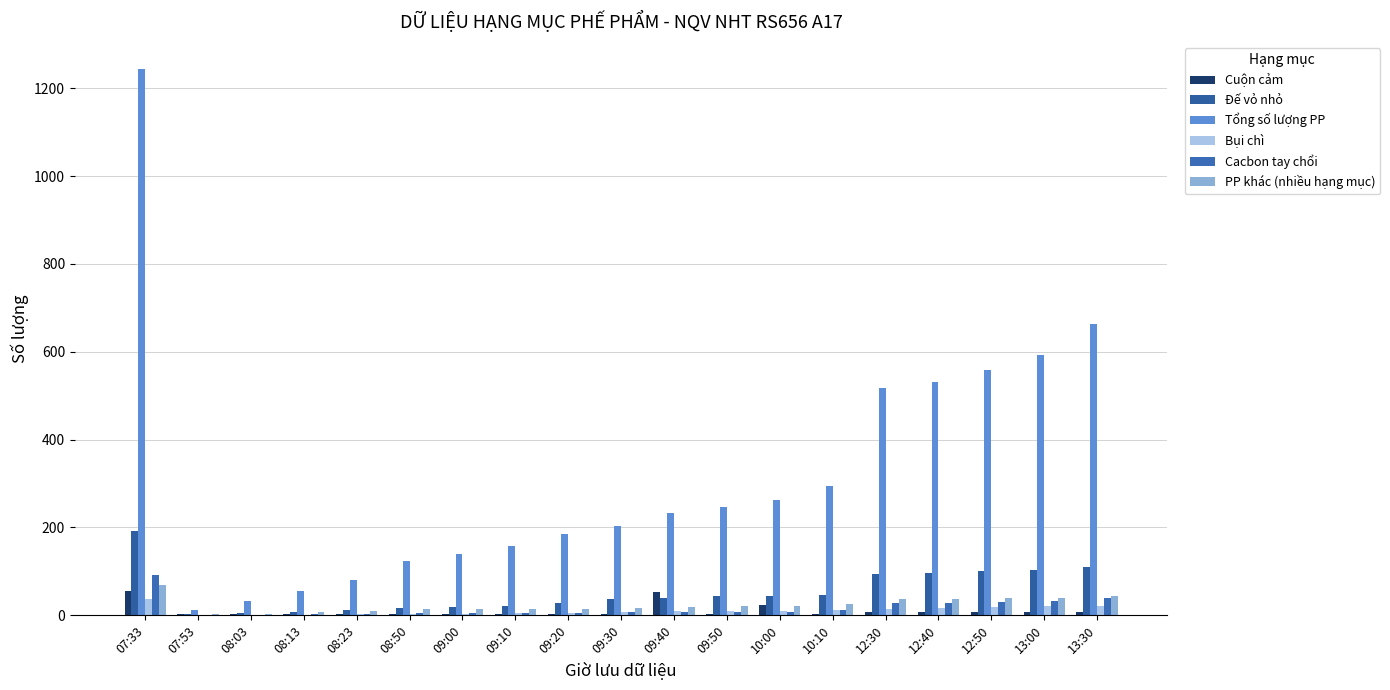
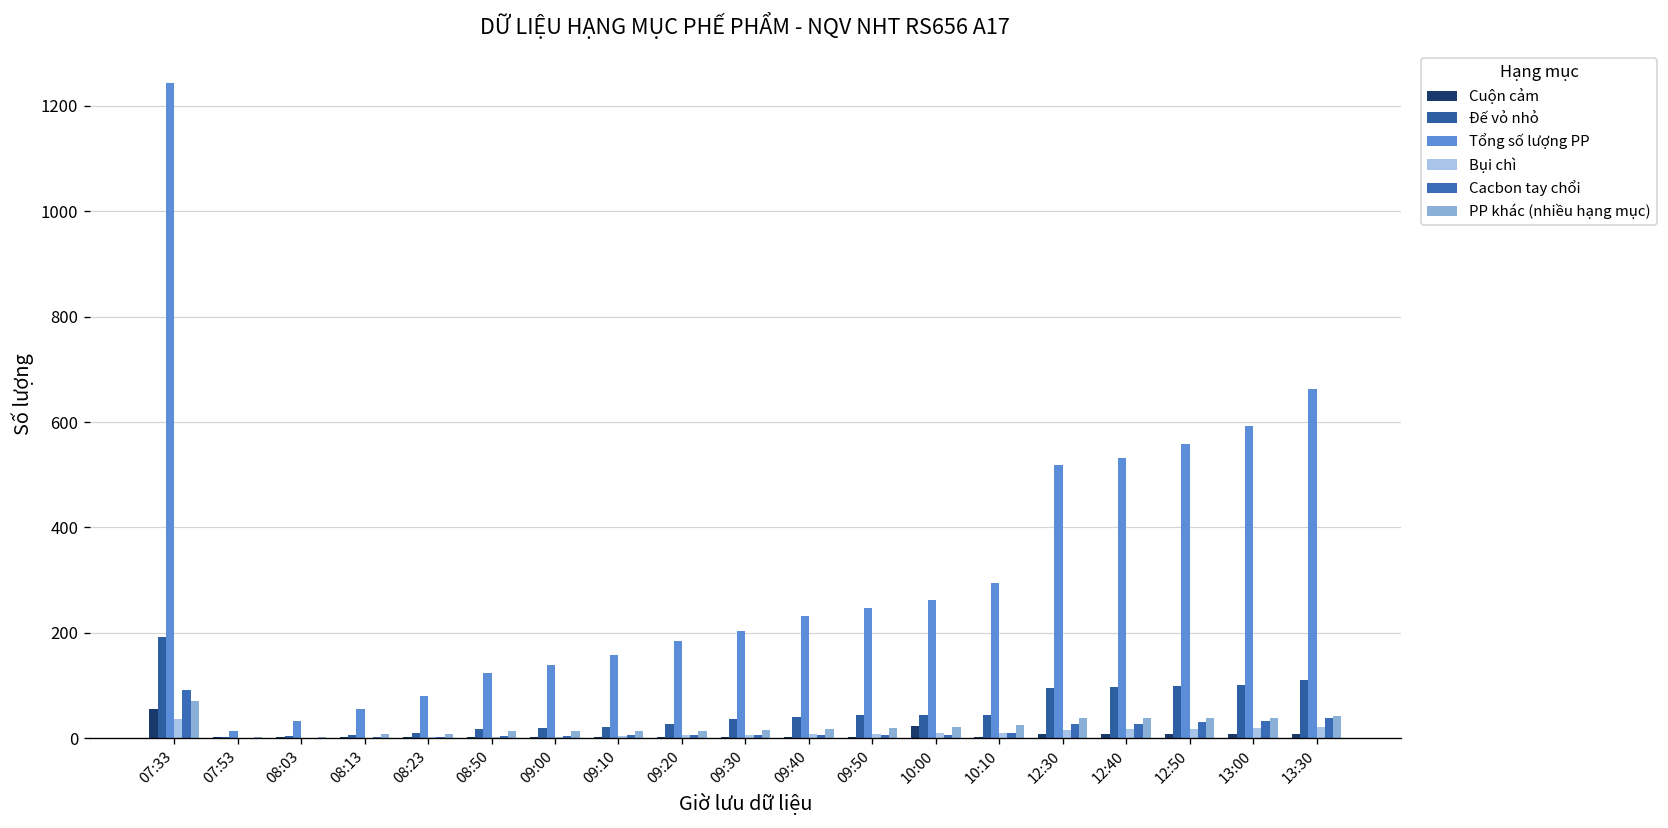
Cuộn cảm, 09:40: 50 -> 0
